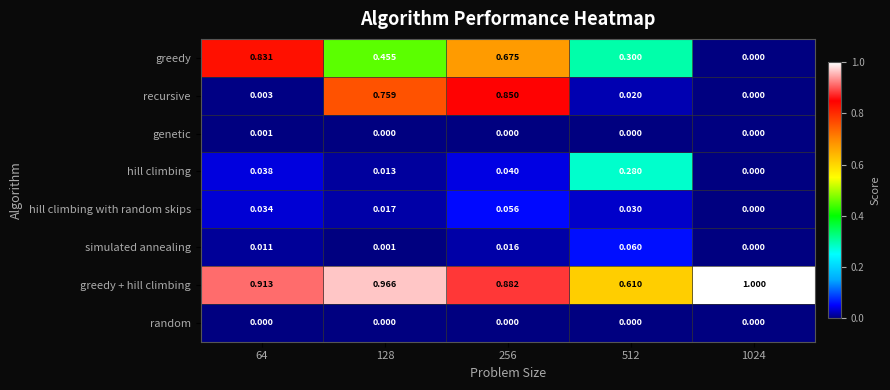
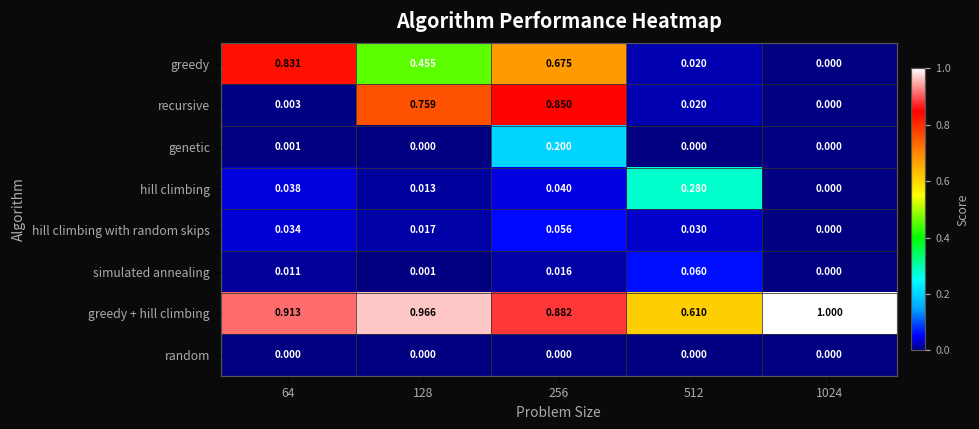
greedy, 512: 0.300 -> 0.020
genetic, 256: 0.000 -> 0.200
